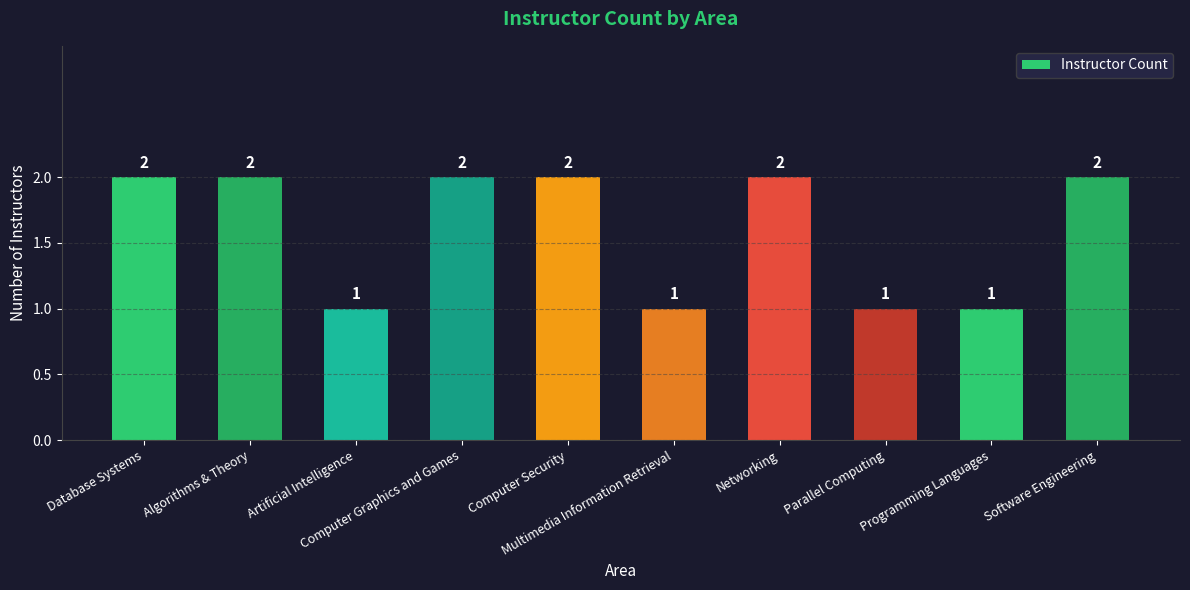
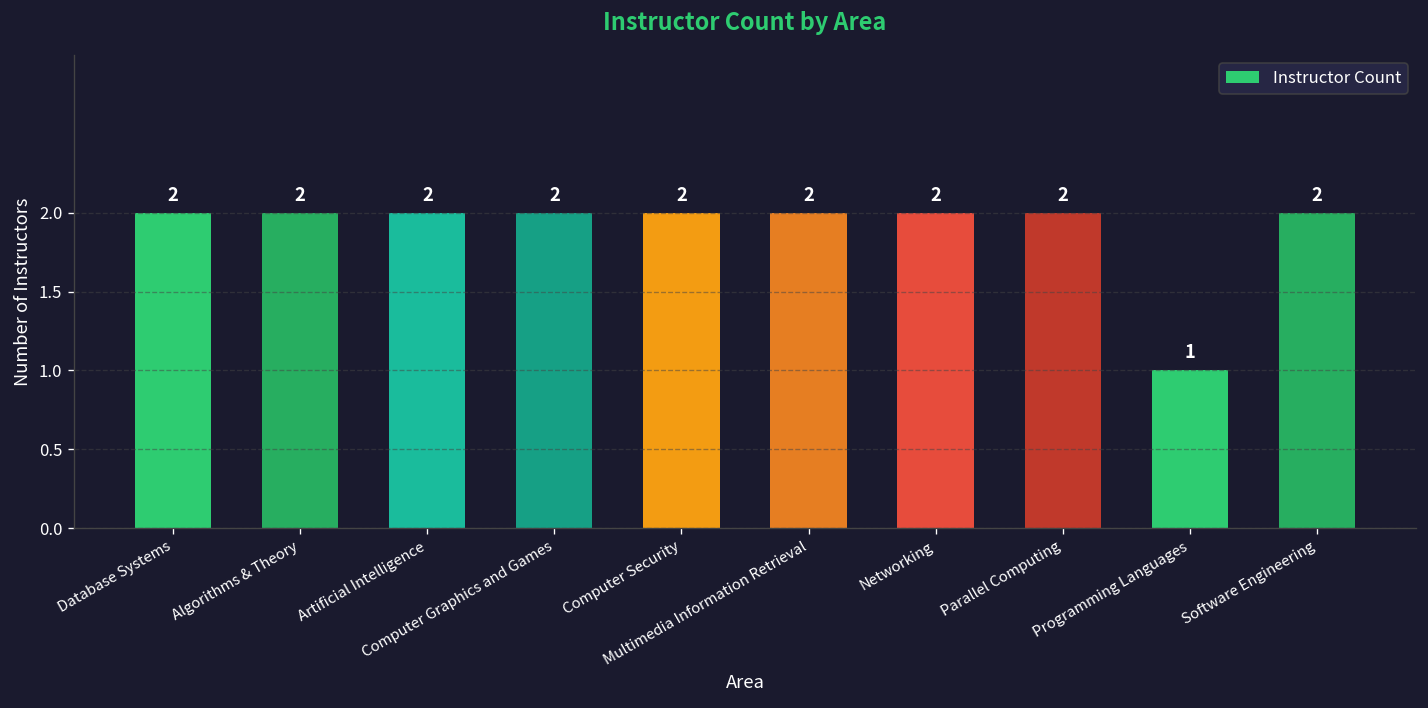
Artificial Intelligence: 1 -> 2
Multimedia Information Retrieval: 1 -> 2
Parallel Computing: 1 -> 2
